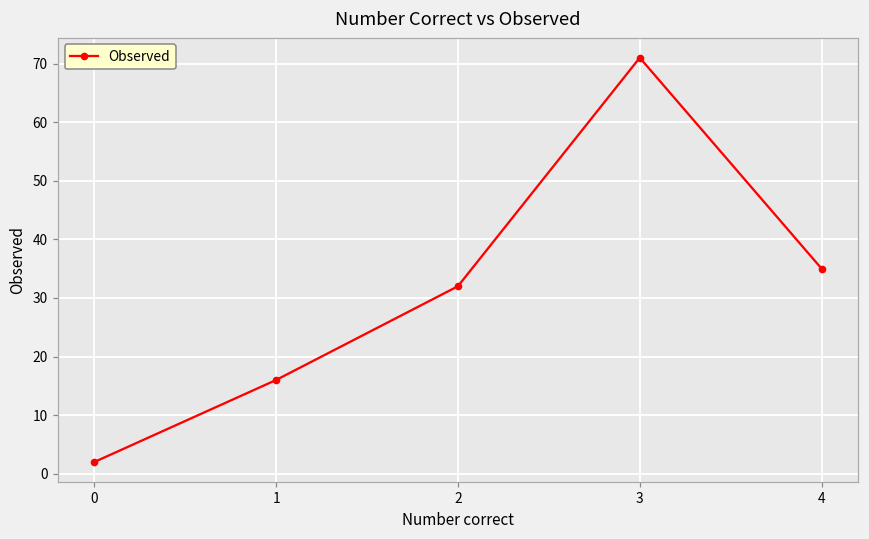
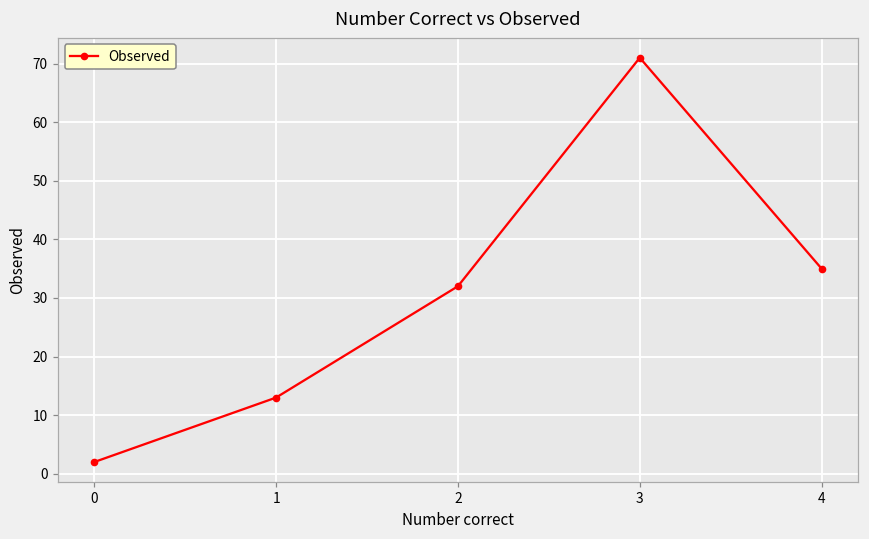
1: 16 -> 13
